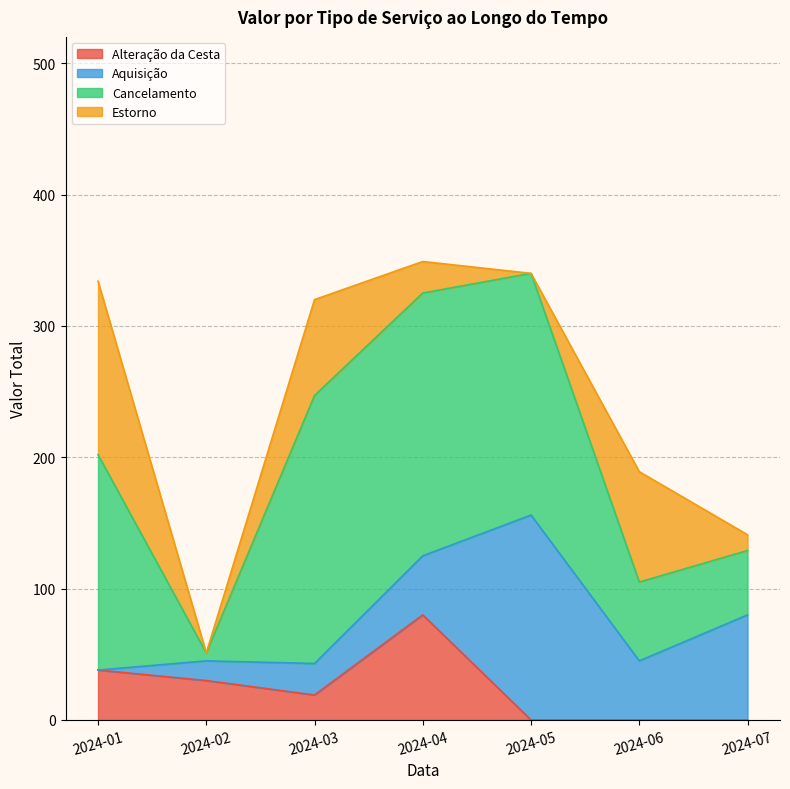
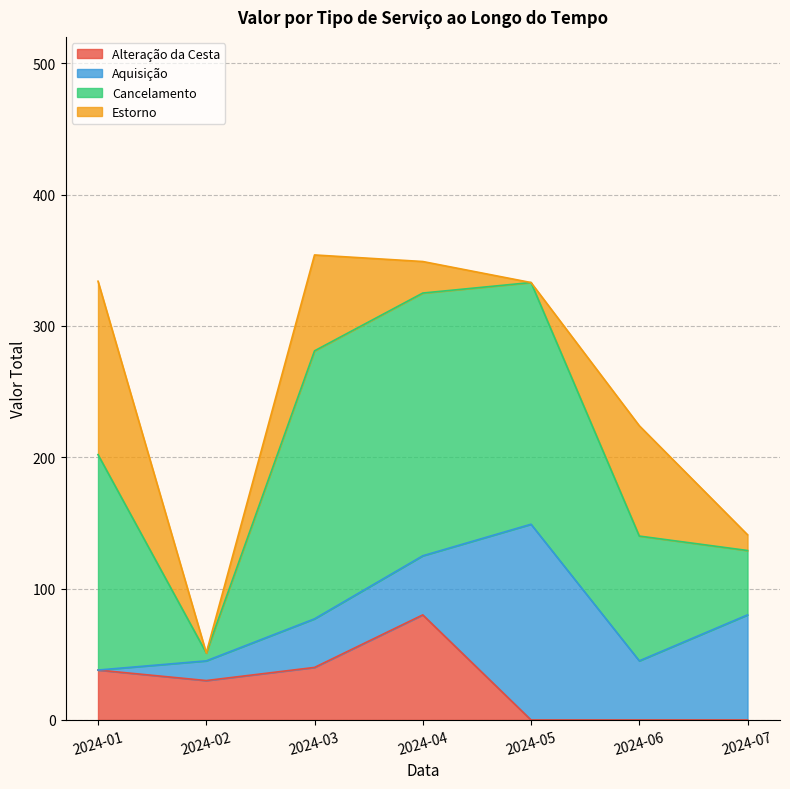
Alteração da Cesta, 2024-03: 19 -> 40
Aquisição, 2024-03: 24 -> 37
Aquisição, 2024-05: 156 -> 149
Cancelamento, 2024-06: 60 -> 95
